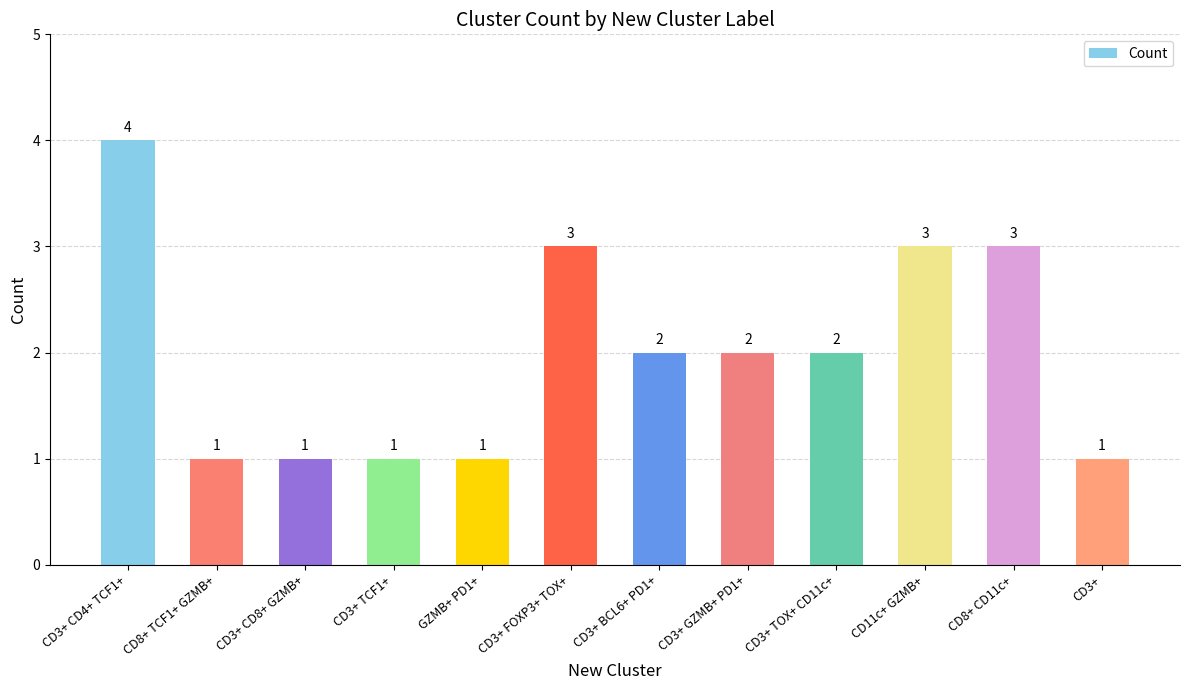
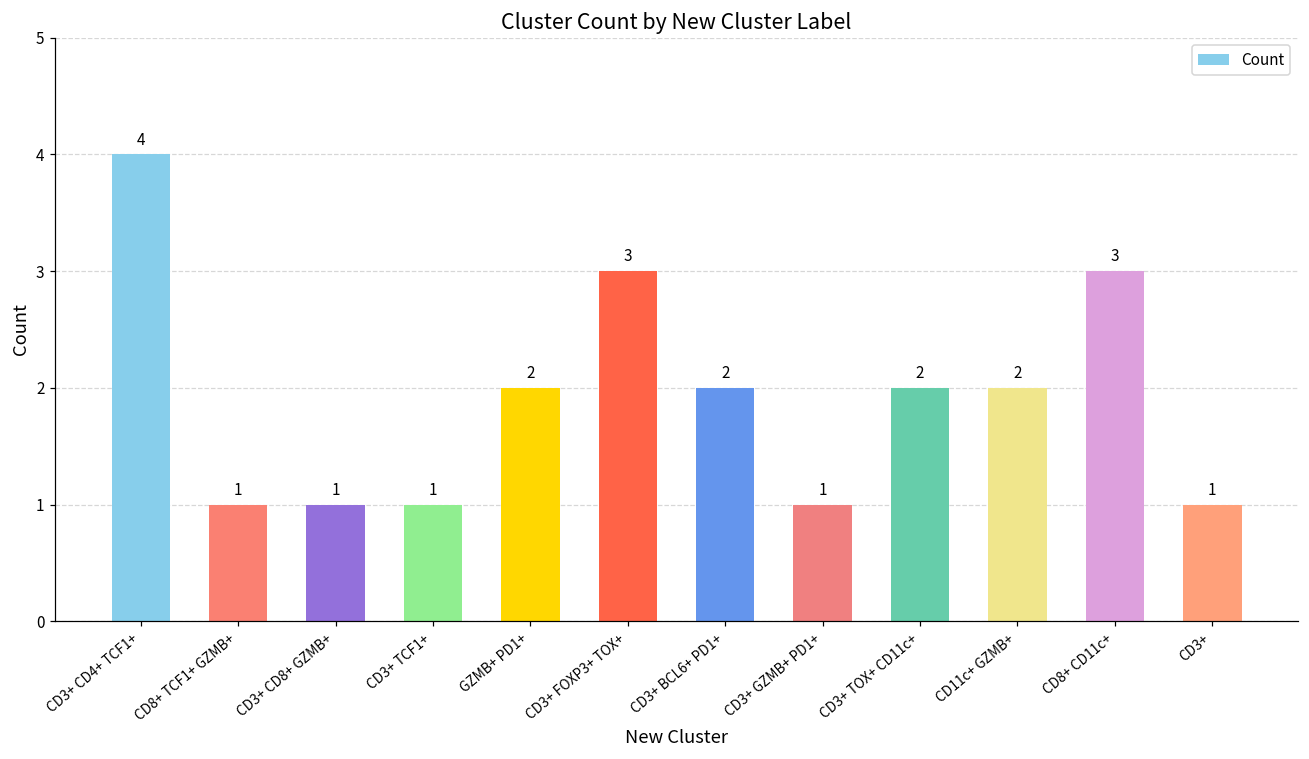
GZMB+ PD1+: 1 -> 2
CD3+ GZMB+ PD1+: 2 -> 1
CD11c+ GZMB+: 3 -> 2
